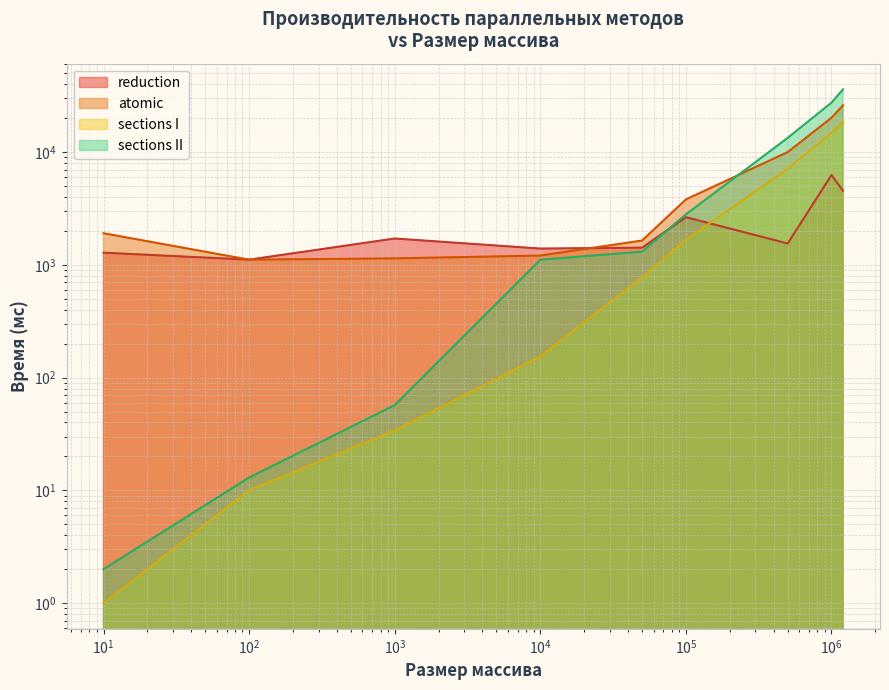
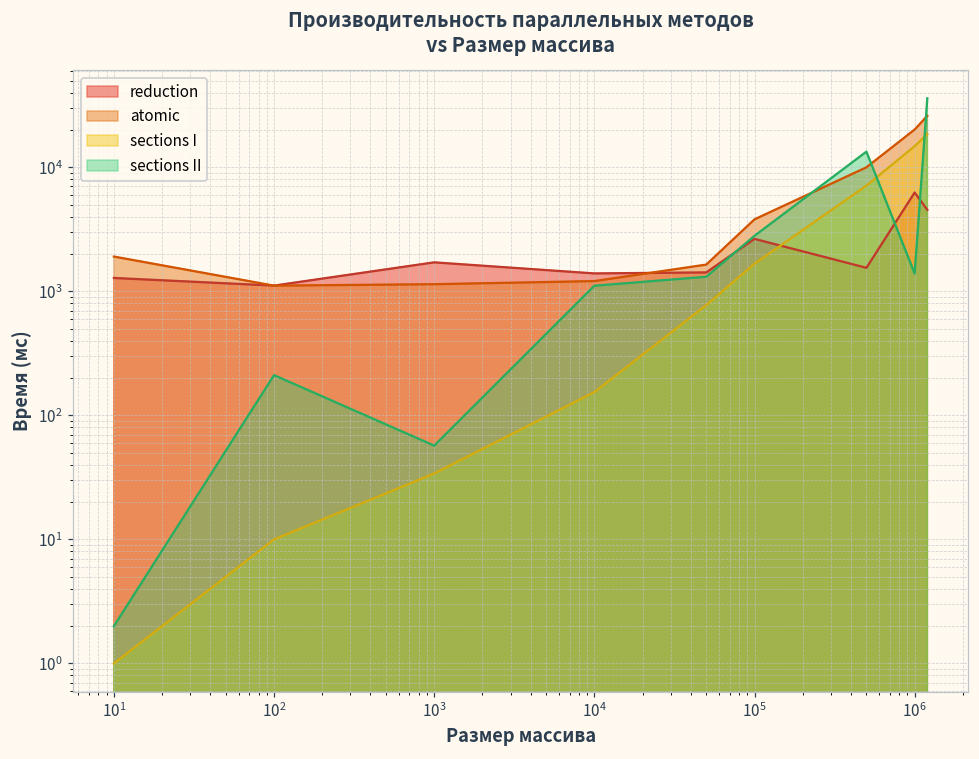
sections II, 10^2: 13 -> 210
sections II, 10^6: 27000 -> 1400
